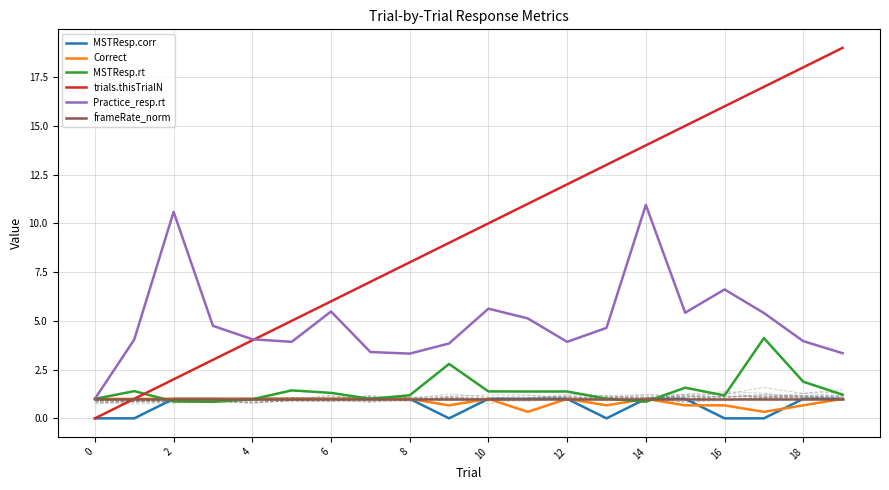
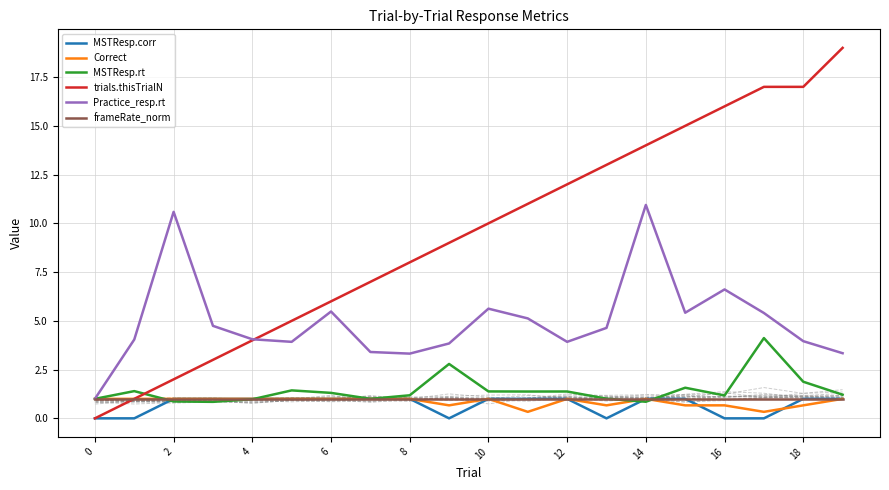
trials.thisTrialN, 18: 18 -> 17
